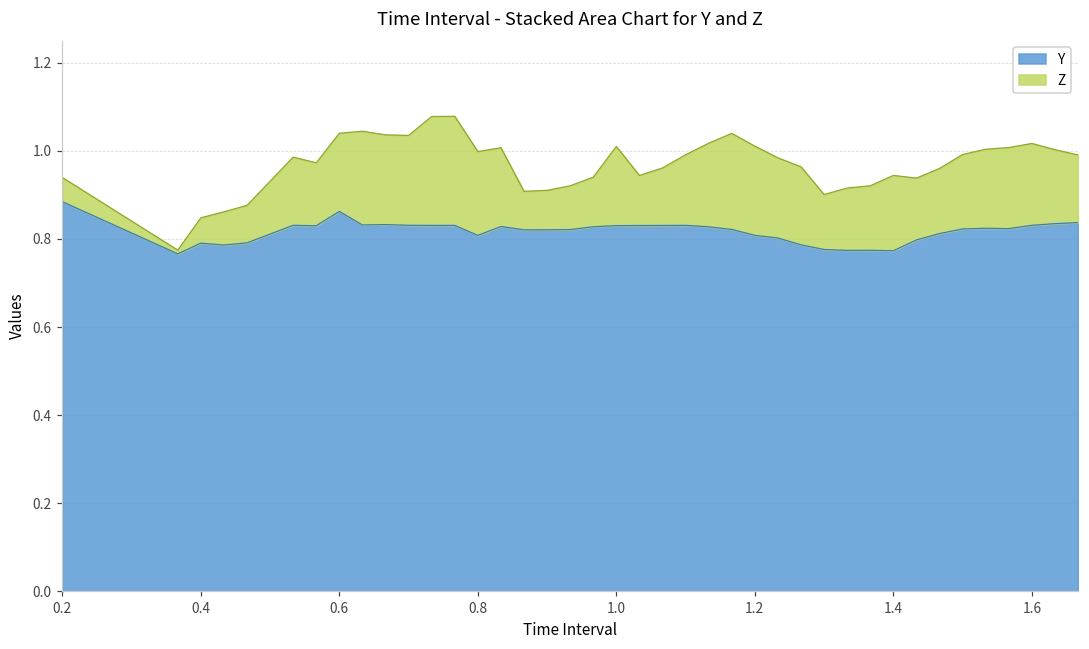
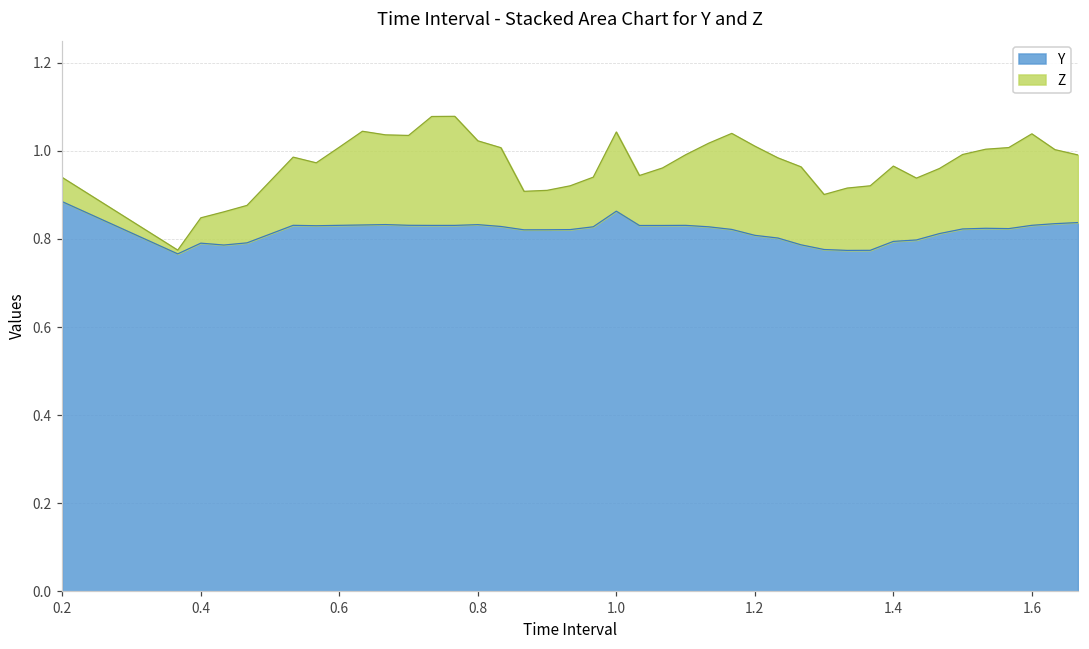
Y, 0.6: 0.86 -> 0.83
Y, 0.8: 0.81 -> 0.83
Y, 1.0: 0.83 -> 0.86
Y, 1.4: 0.77 -> 0.79
Z, 1.6: 0.19 -> 0.21
